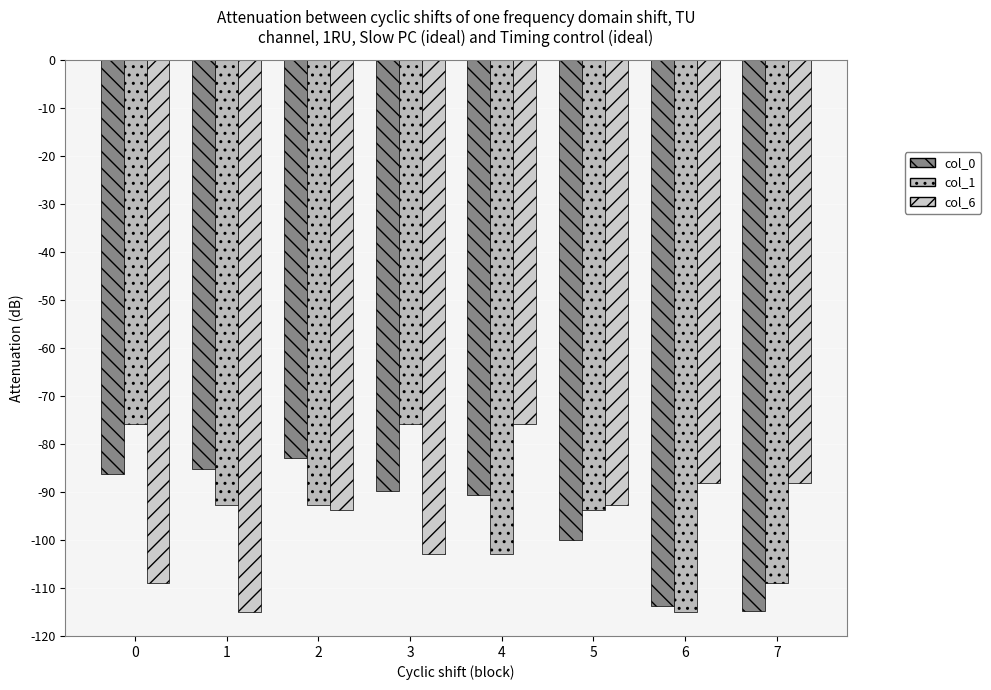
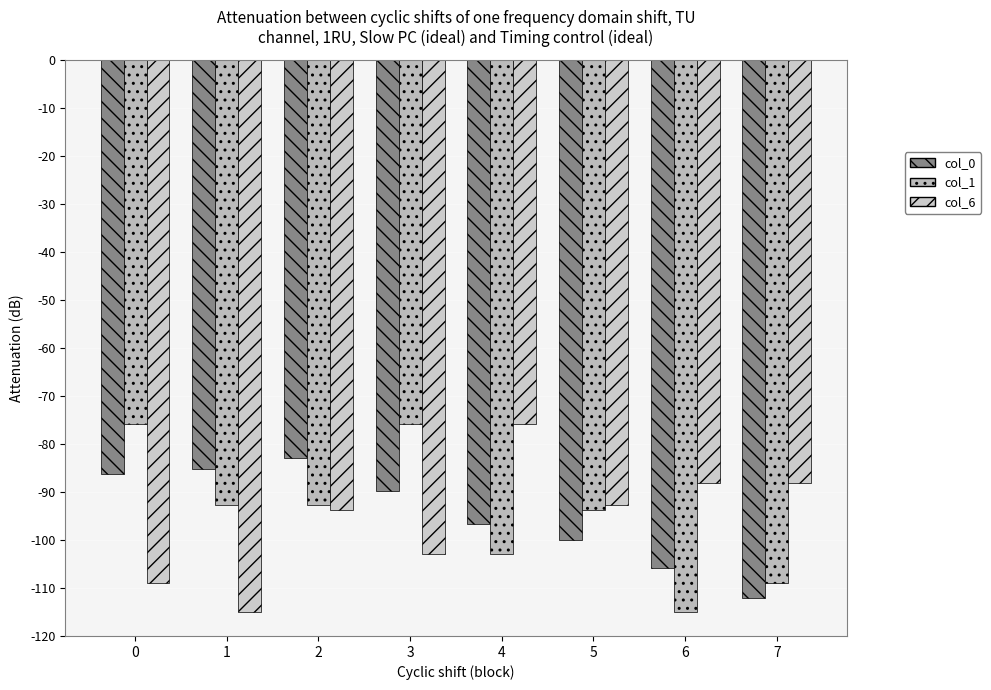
col_0, 4: -91 -> -97
col_0, 6: -114 -> -106
col_0, 7: -115 -> -112
